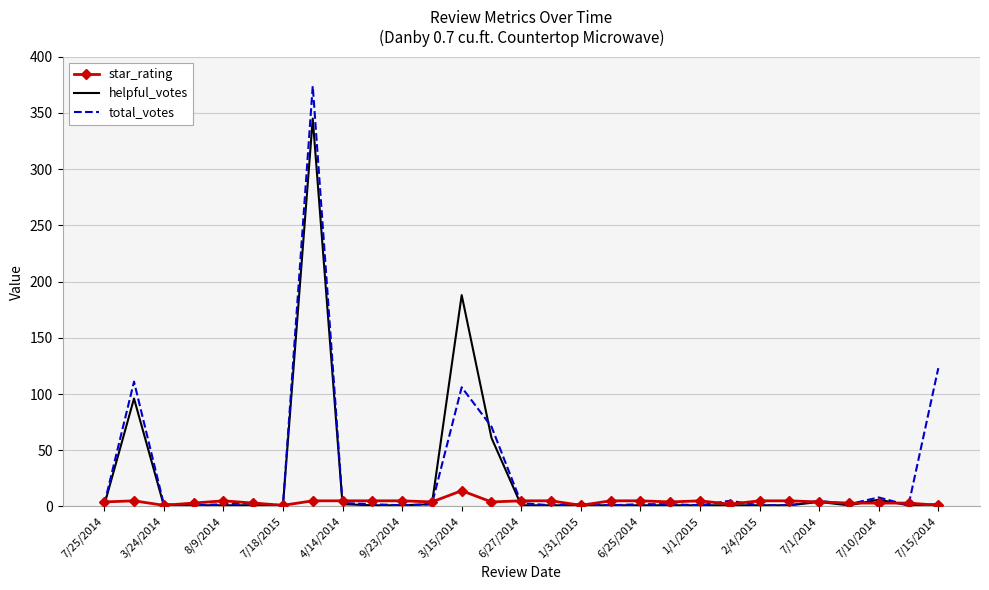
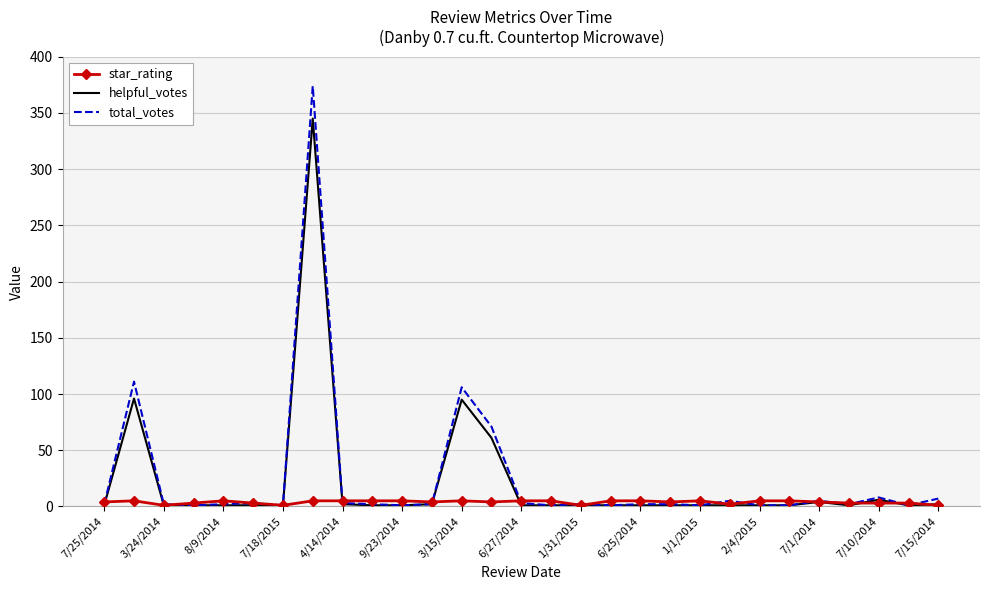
star_rating, 3/15/2014: 14 -> 5
helpful_votes, 3/15/2014: 188 -> 95
total_votes, 7/15/2014: 123 -> 7
